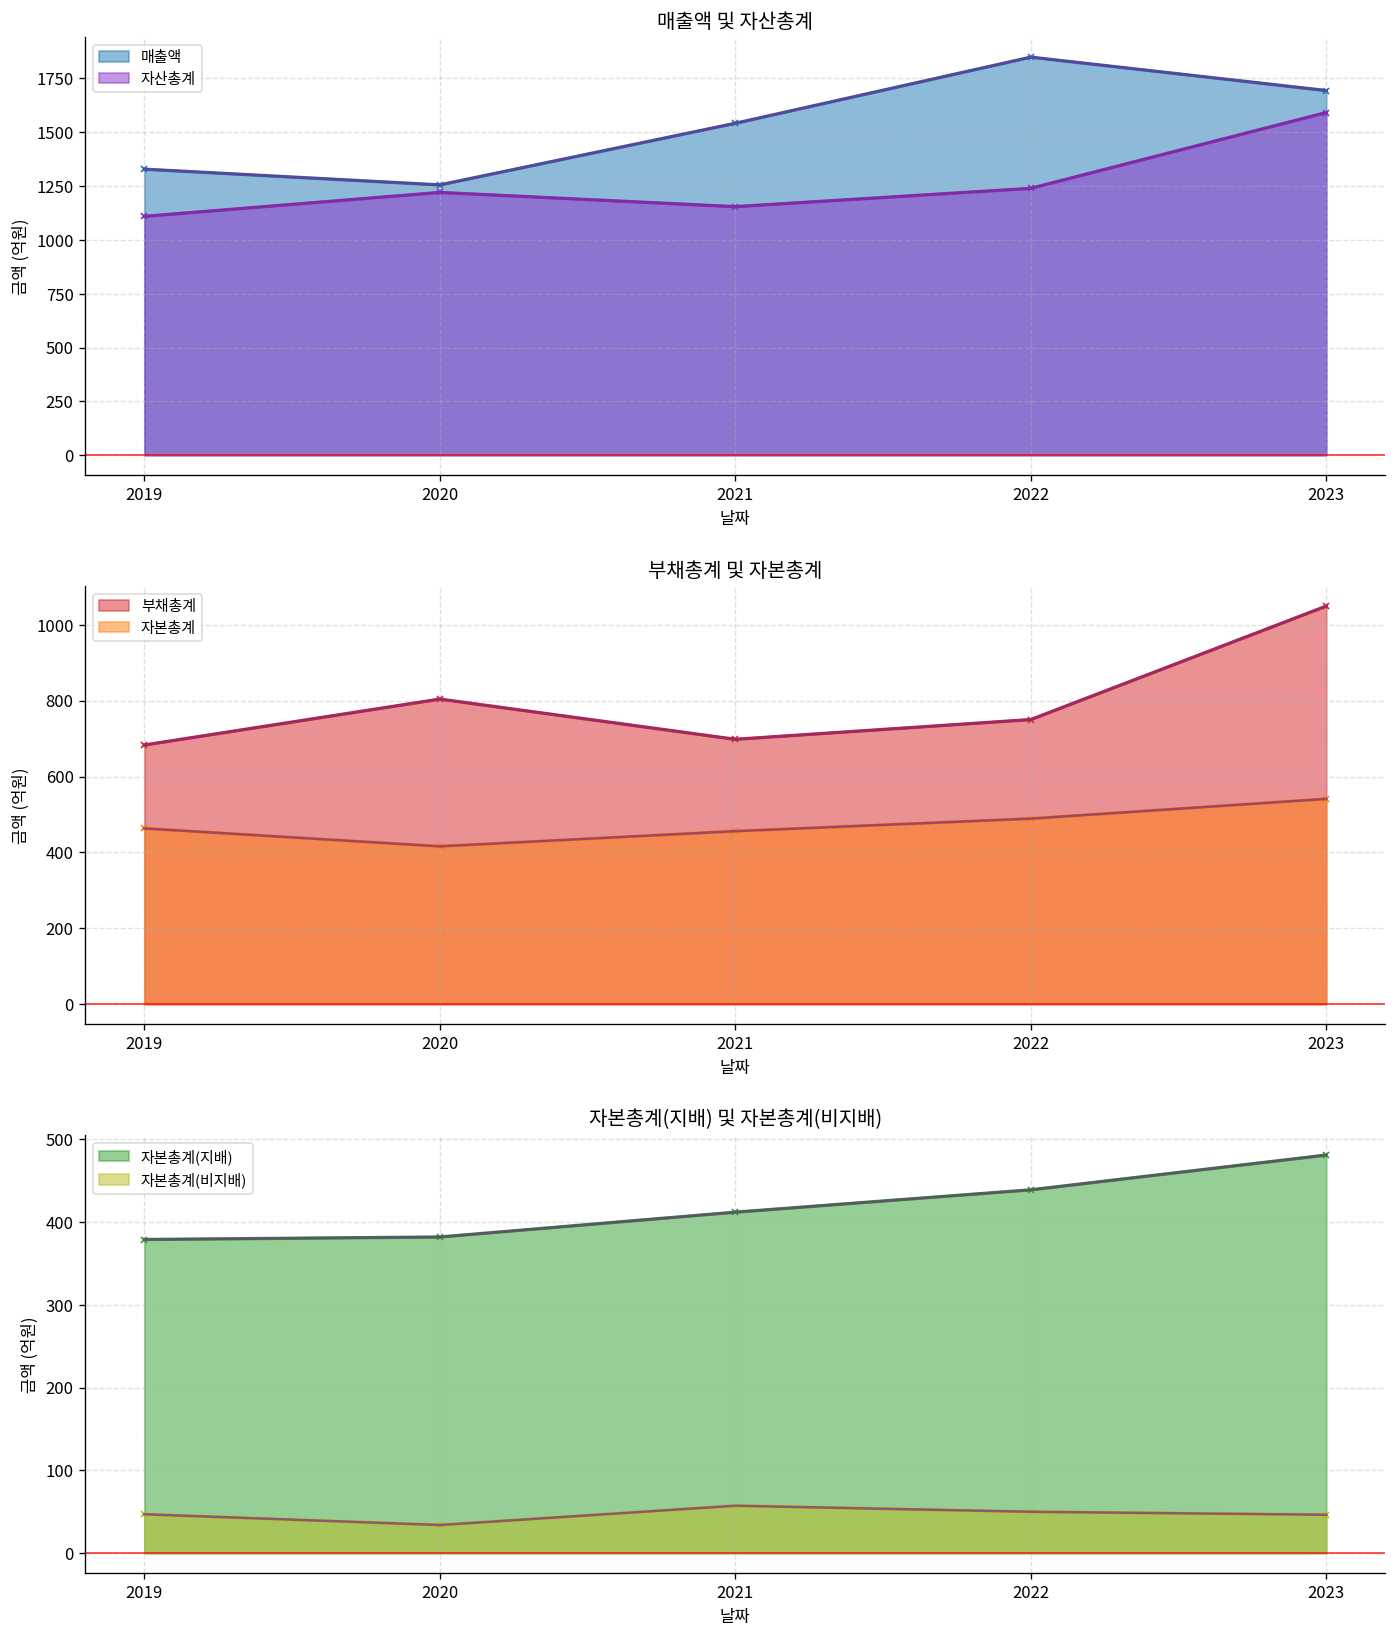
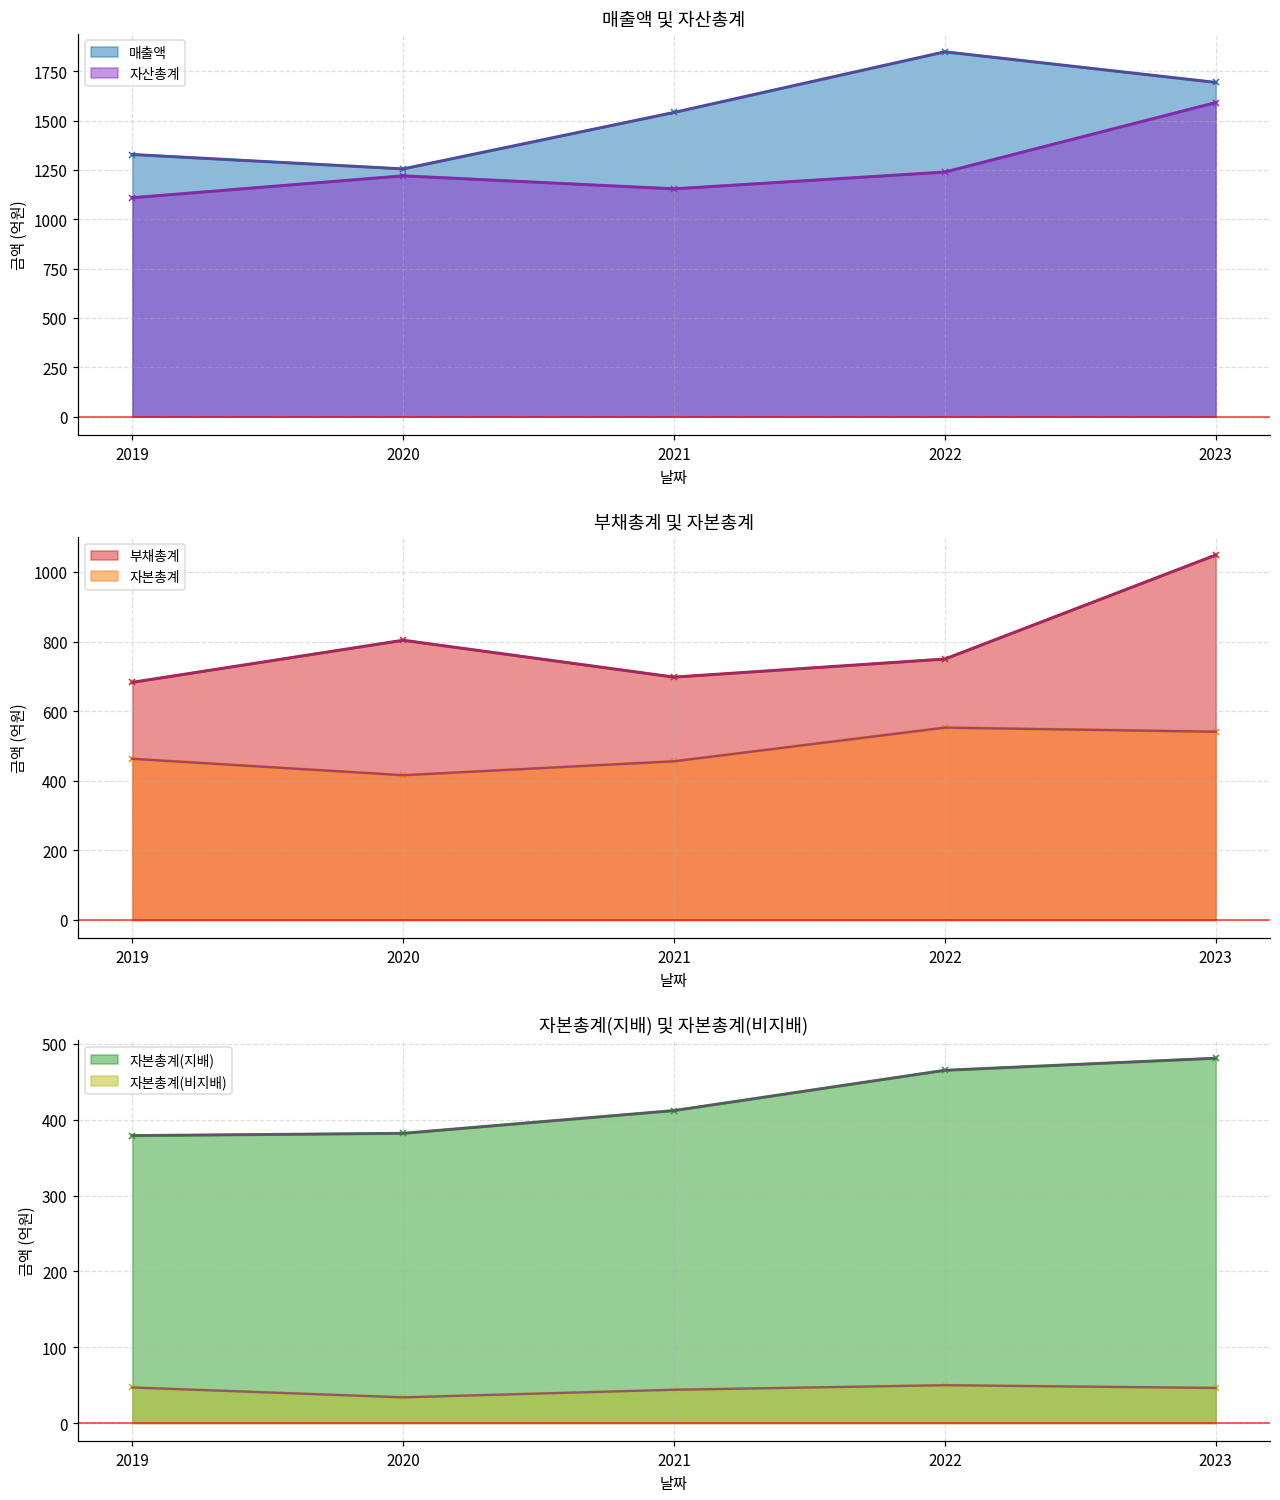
부채총계 및 자본총계, 자본총계, 2022: 490 -> 550
자본총계(지배) 및 자본총계(비지배), 자본총계(비지배), 2021: 60 -> 40
자본총계(지배) 및 자본총계(비지배), 자본총계(지배), 2022: 440 -> 470
